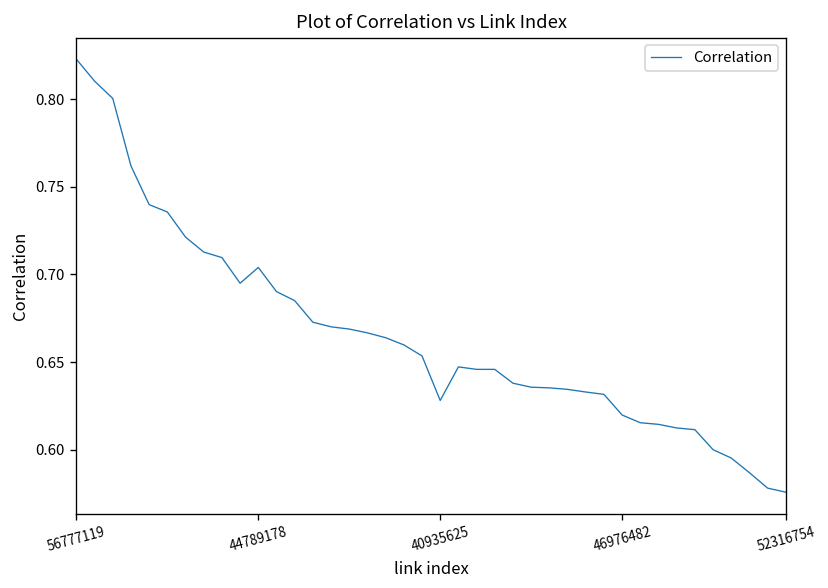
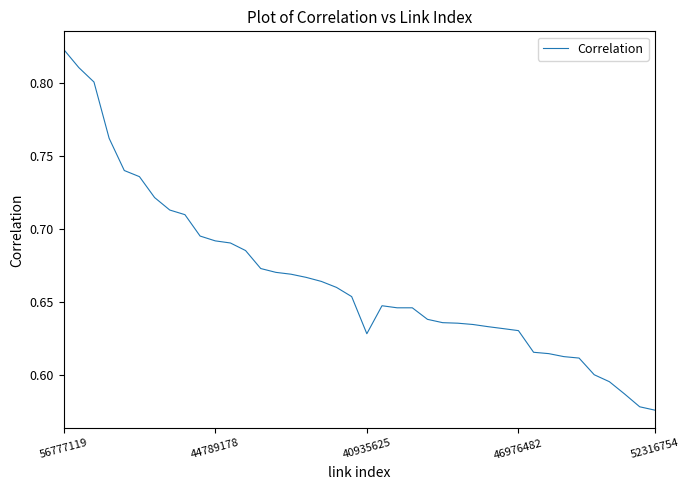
44789178: 0.704 -> 0.692
46976482: 0.620 -> 0.630
